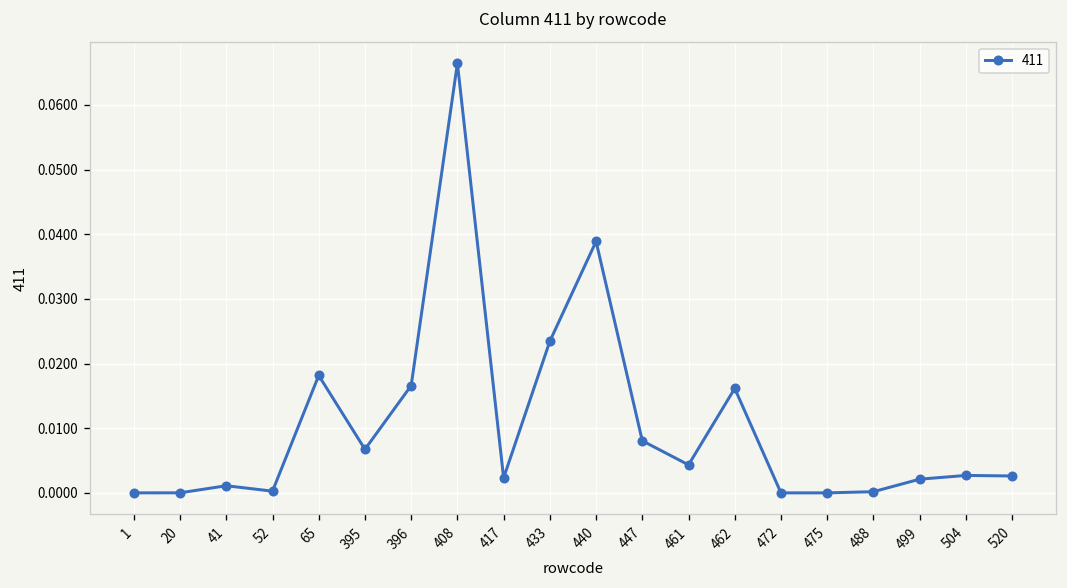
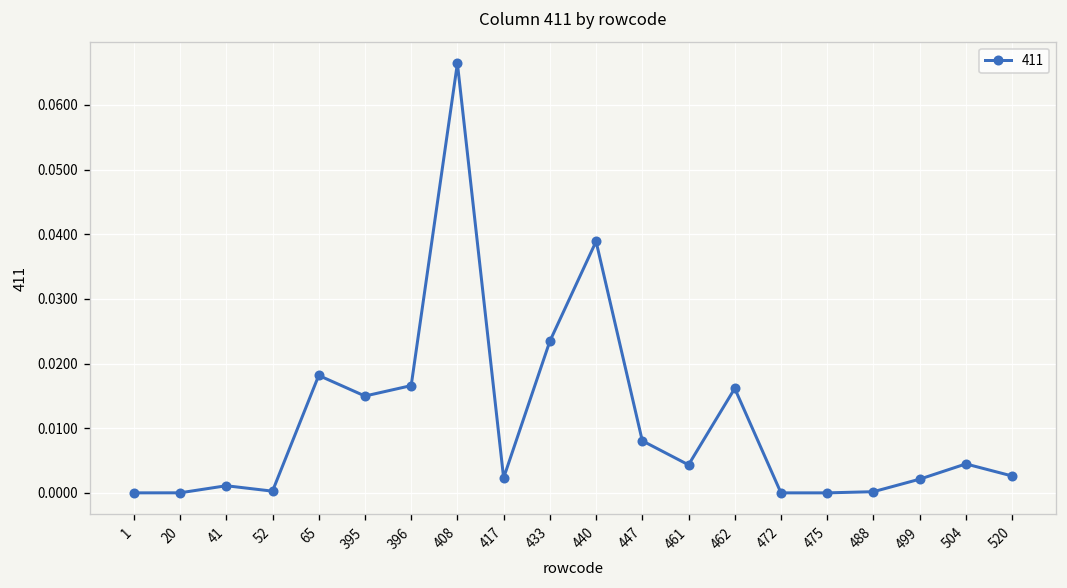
395: 0.007 -> 0.015
504: 0.003 -> 0.004
